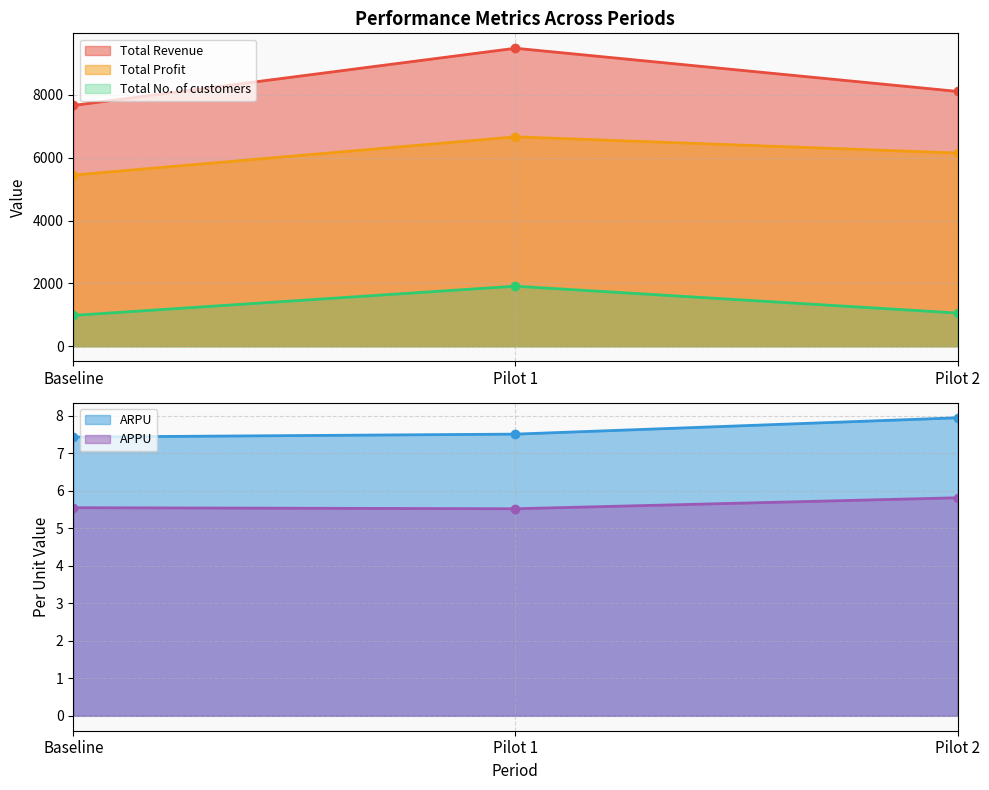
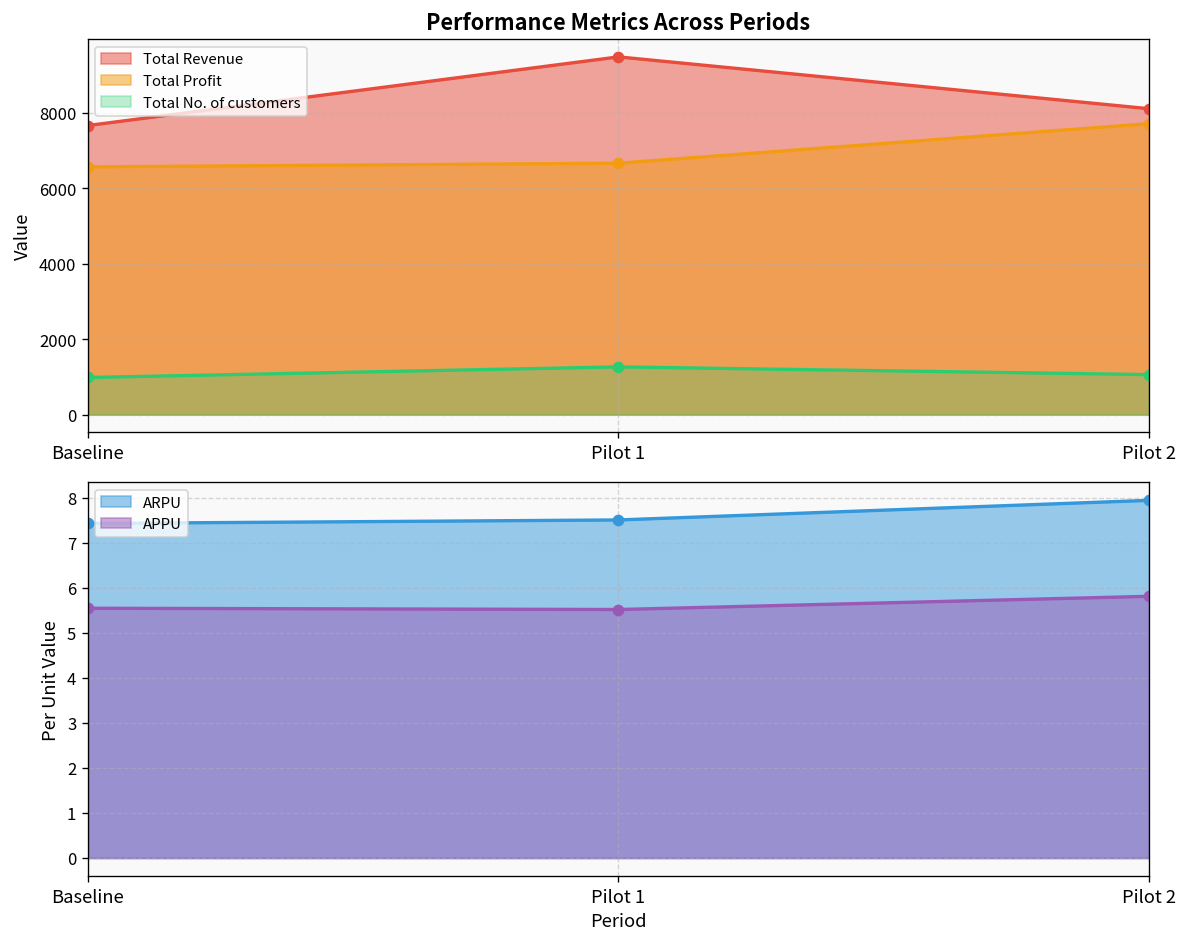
Performance Metrics Across Periods, Total Profit, Baseline: 5400 -> 6600
Performance Metrics Across Periods, Total No. of customers, Pilot 1: 1900 -> 1300
Performance Metrics Across Periods, Total Profit, Pilot 2: 6100 -> 7700
